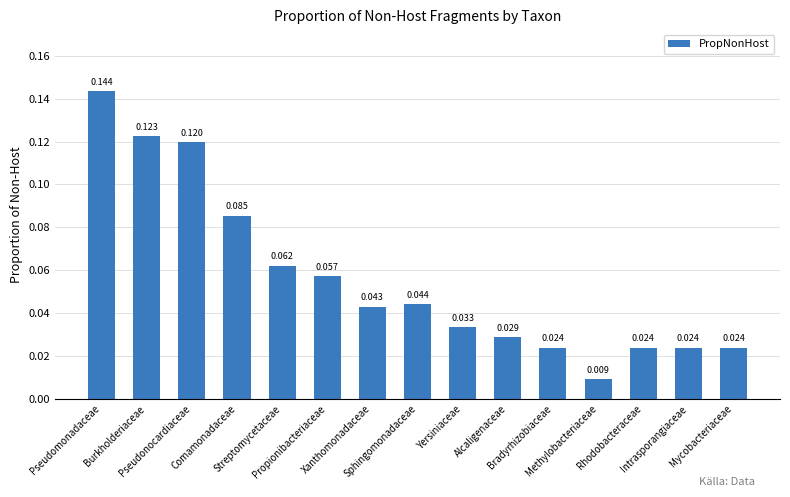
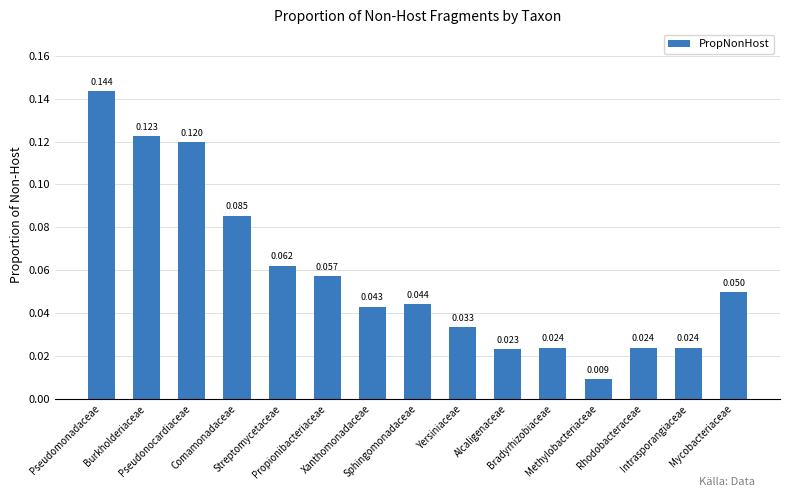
Alcaligenaceae: 0.029 -> 0.023
Mycobacteriaceae: 0.024 -> 0.050
